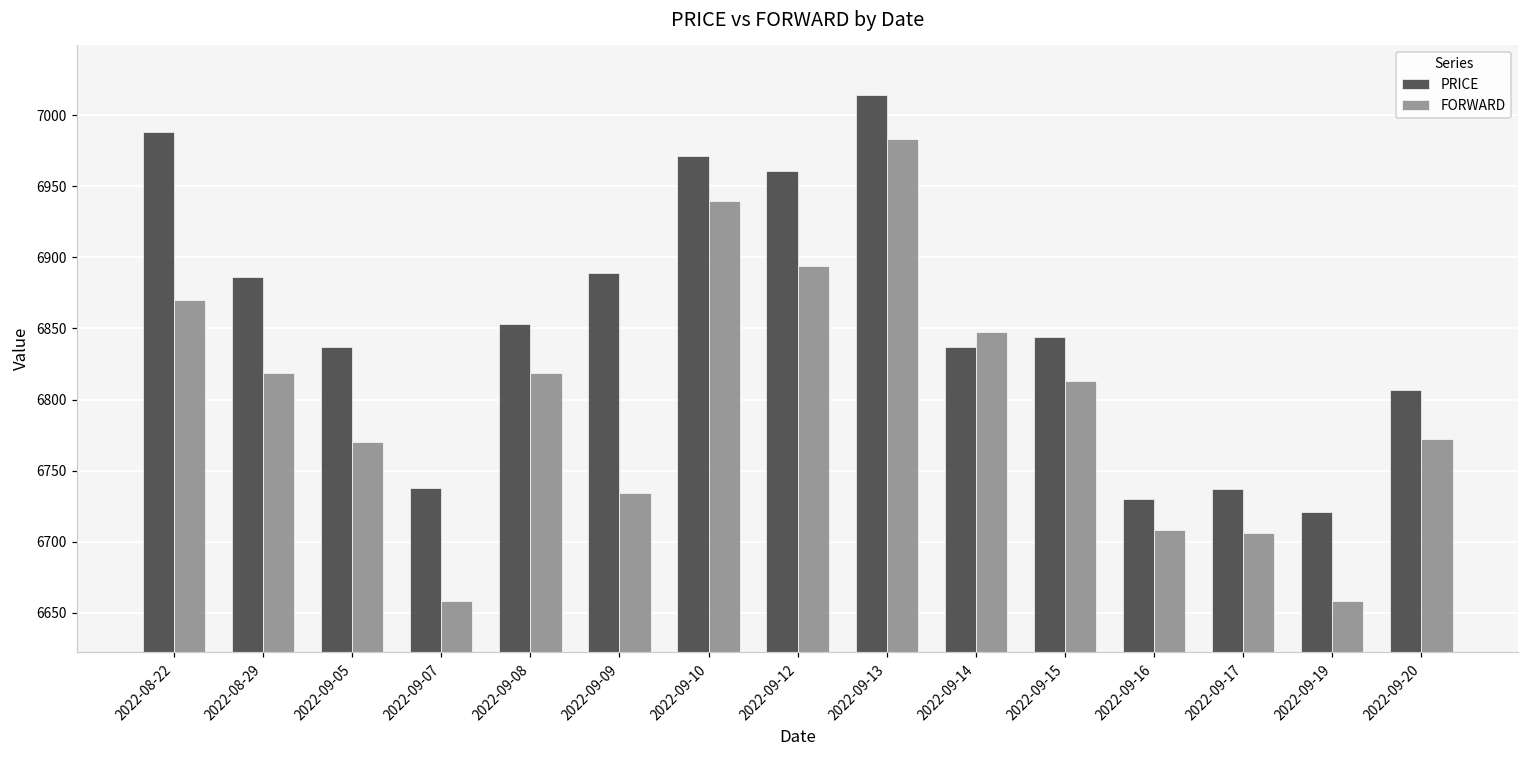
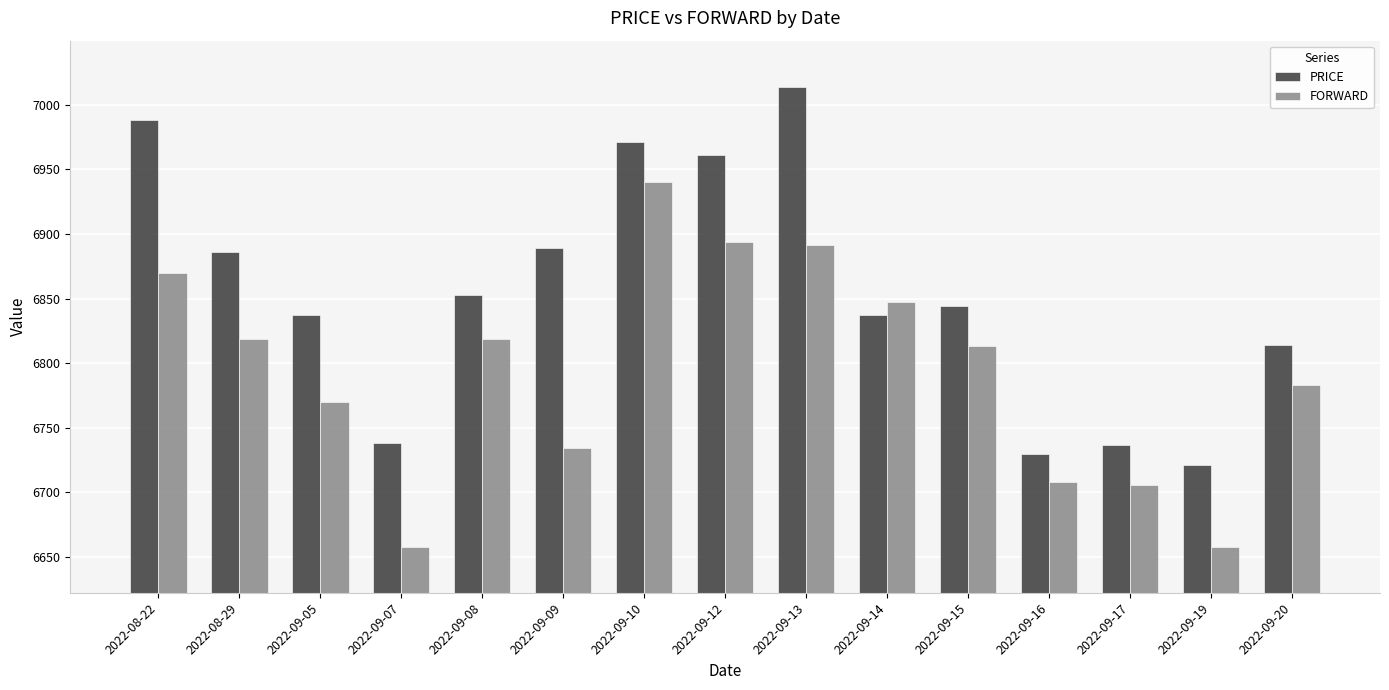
FORWARD, 2022-09-13: 6983 -> 6892
PRICE, 2022-09-20: 6807 -> 6814
FORWARD, 2022-09-20: 6772 -> 6783
